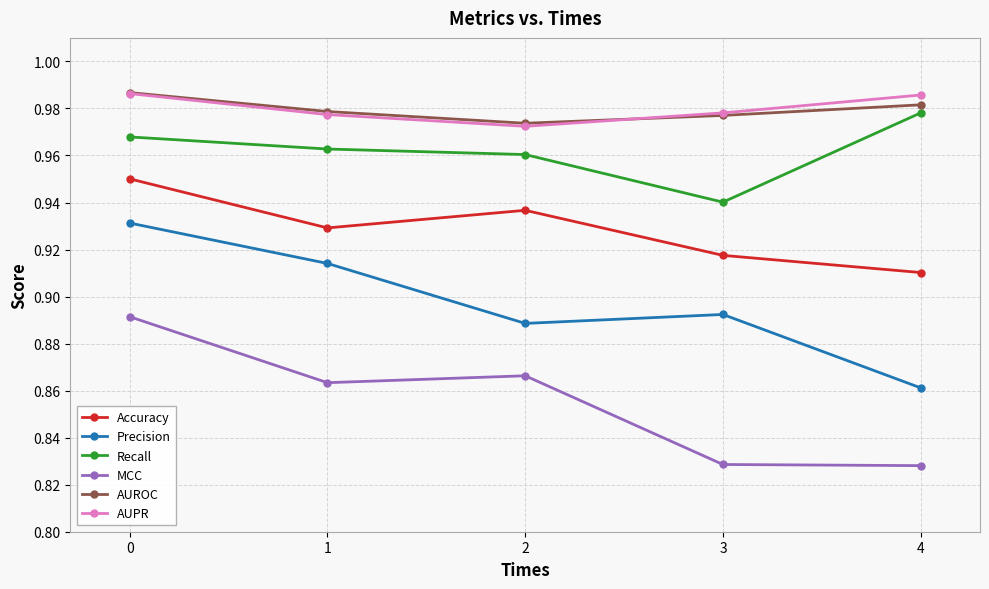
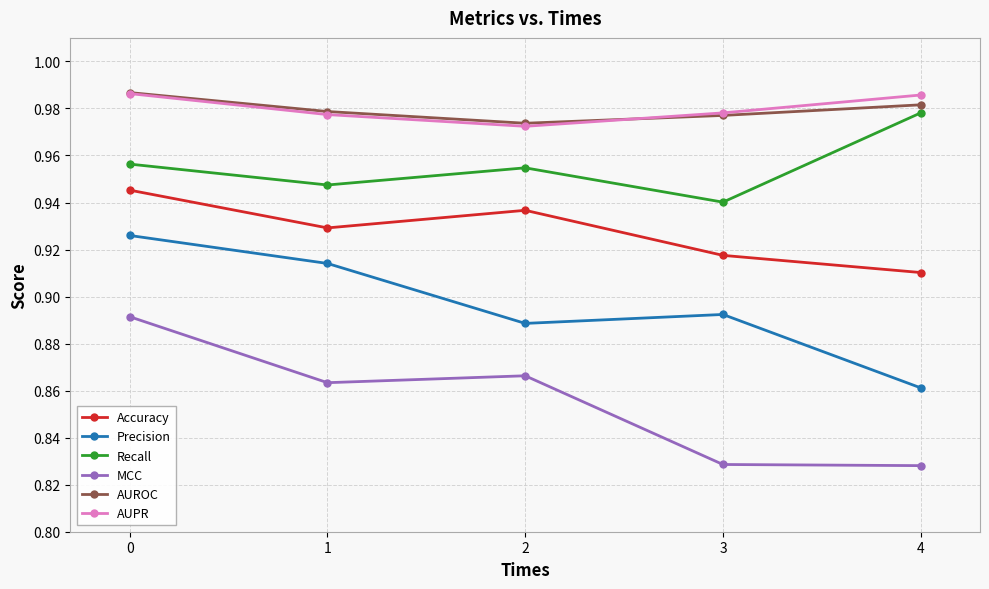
Accuracy, 0: 0.950 -> 0.945
Precision, 0: 0.931 -> 0.926
Recall, 0: 0.968 -> 0.956
Recall, 1: 0.963 -> 0.947
Recall, 2: 0.960 -> 0.955
